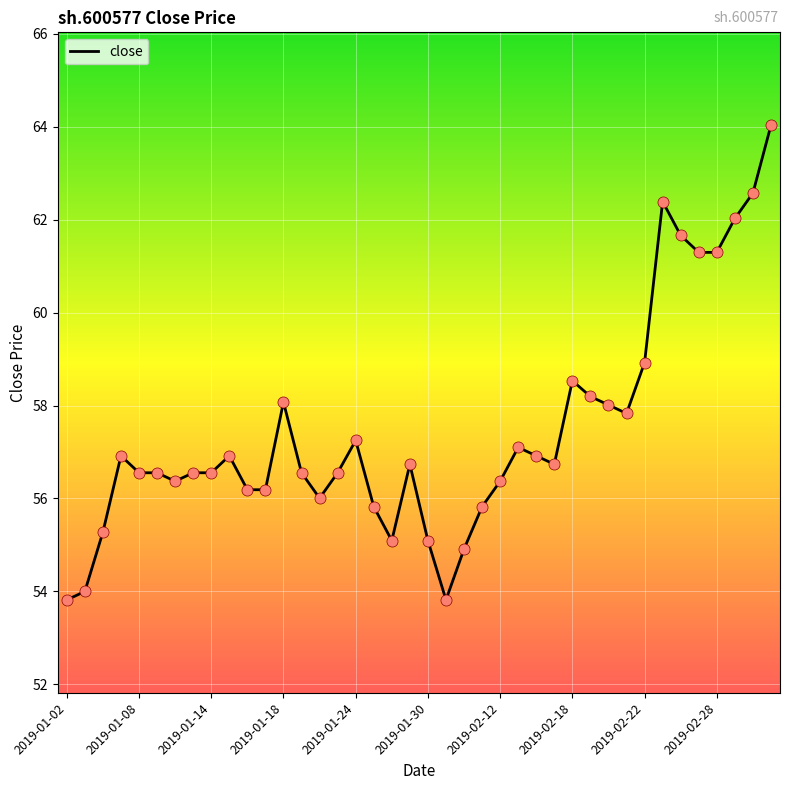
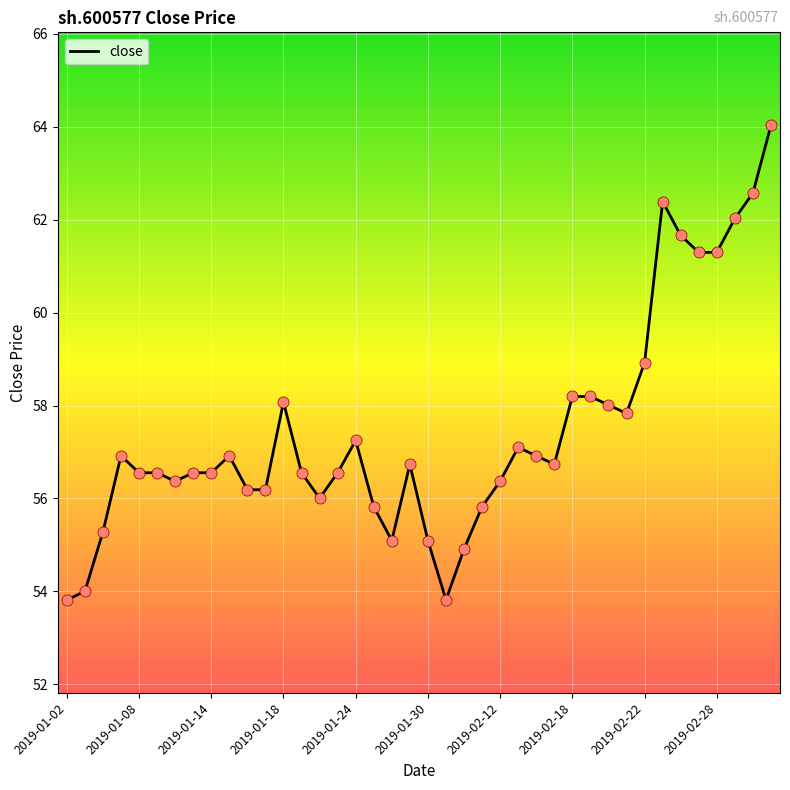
2019-02-18: 58.5 -> 58.2
